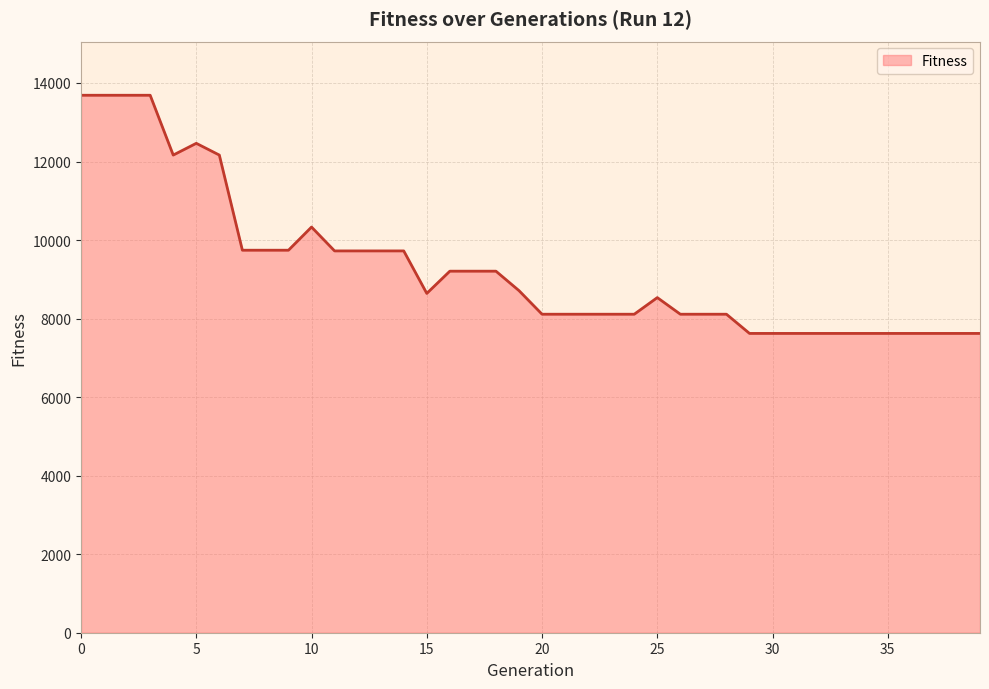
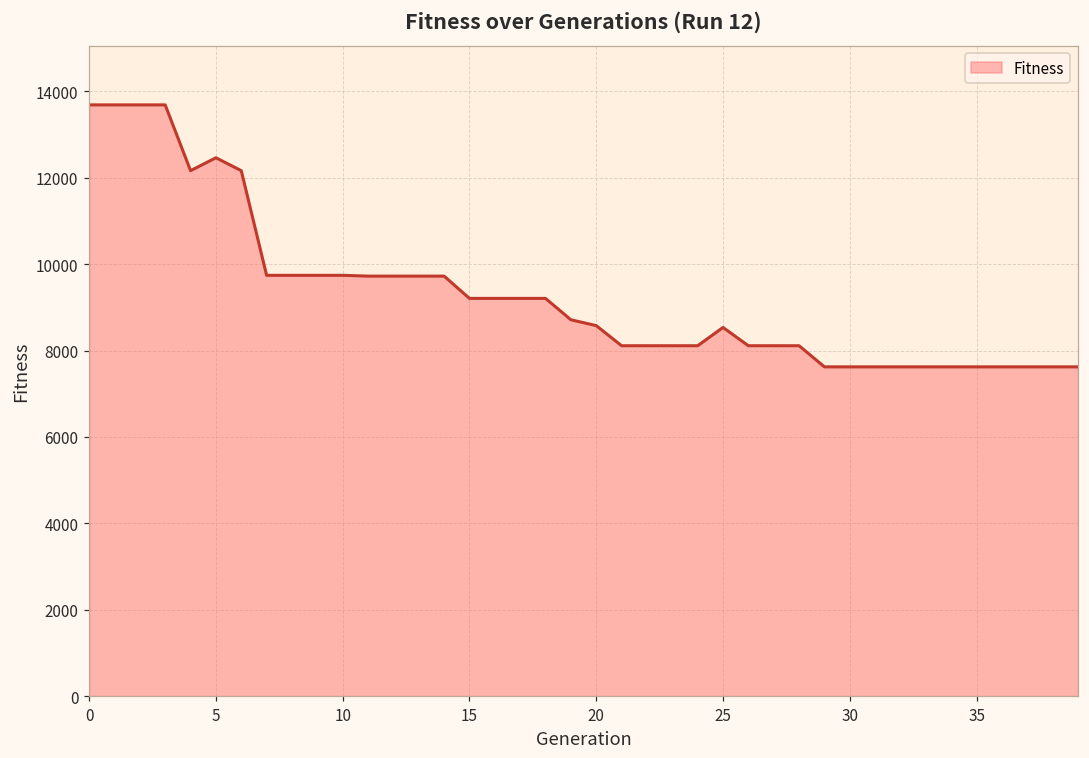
10: 10300 -> 9700
15: 8600 -> 9200
20: 8100 -> 8600
